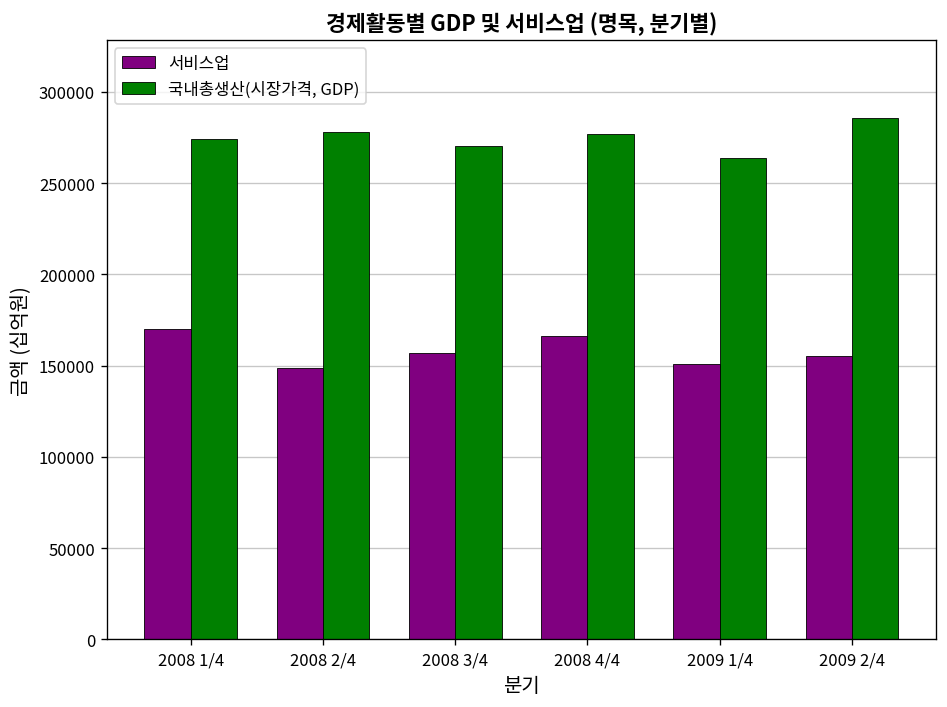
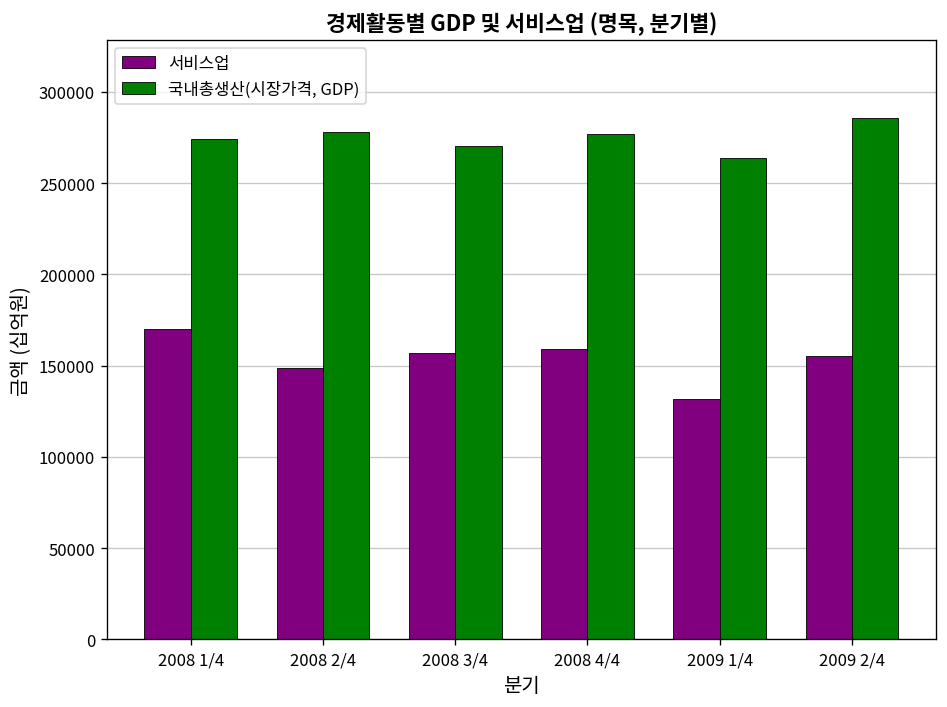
서비스업, 2008 4/4: 166000 -> 159000
서비스업, 2009 1/4: 151000 -> 132000
